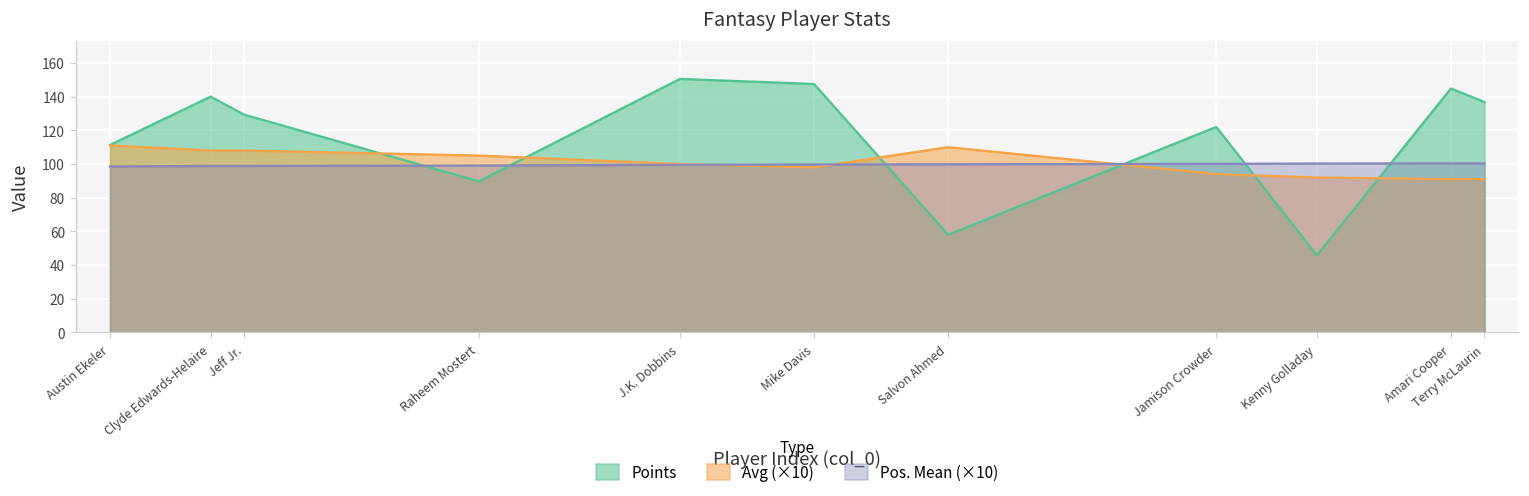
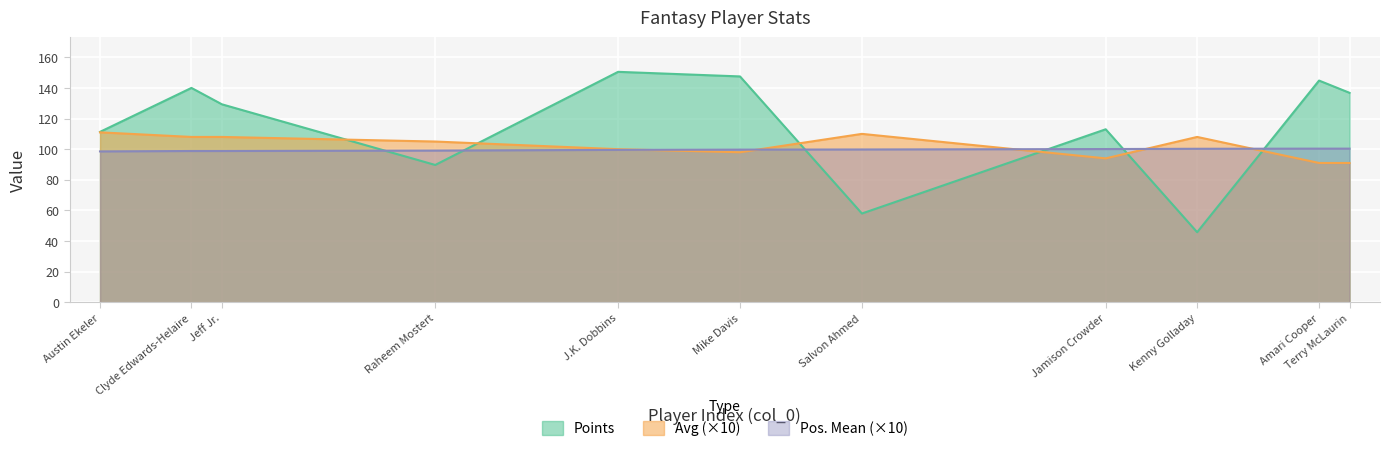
Points, Jamison Crowder: 122 -> 113
Avg (×10), Kenny Golladay: 92 -> 108
